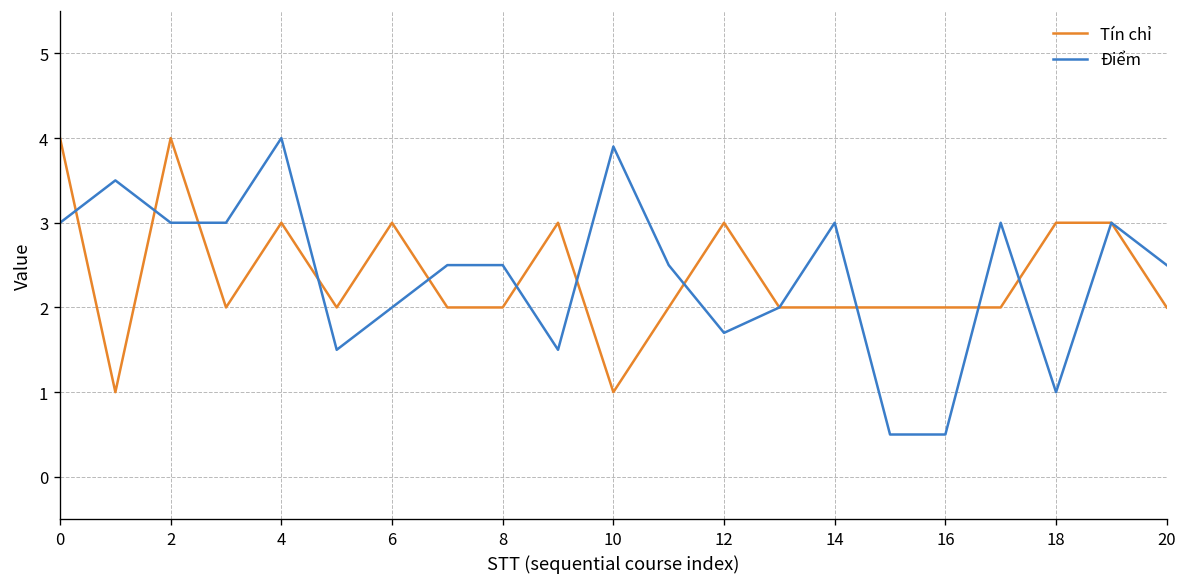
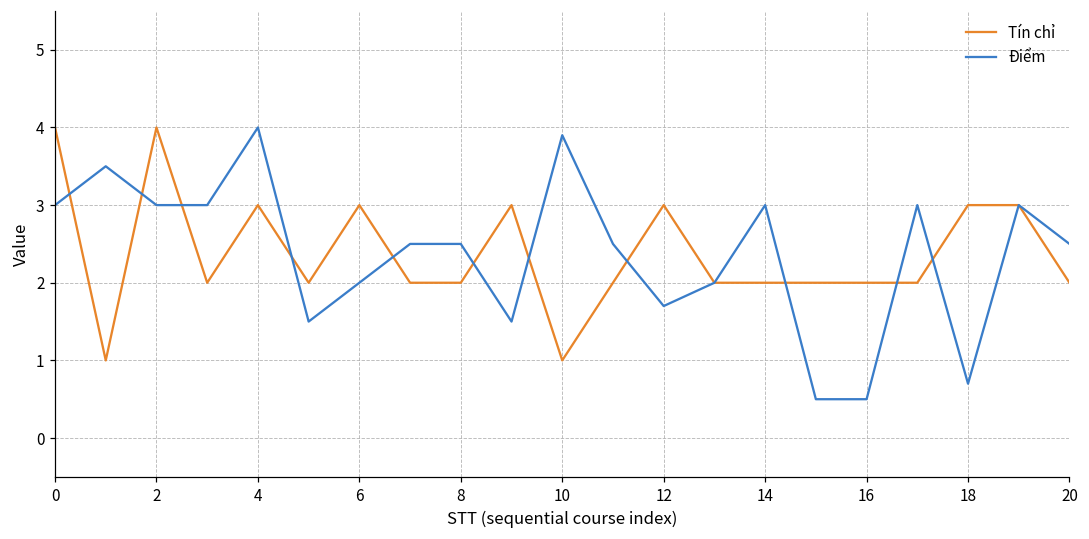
Điểm, 18: 1.0 -> 0.7
